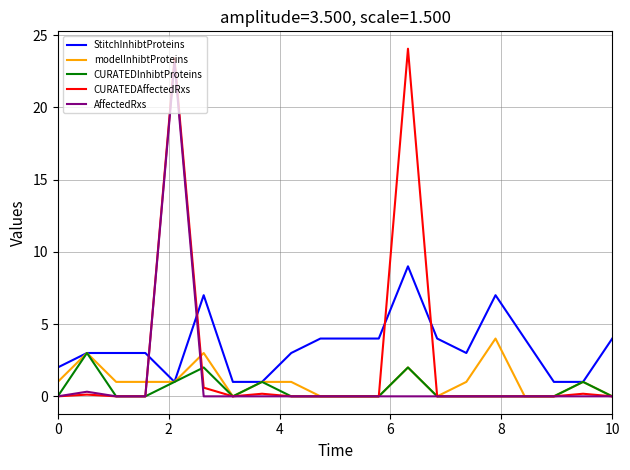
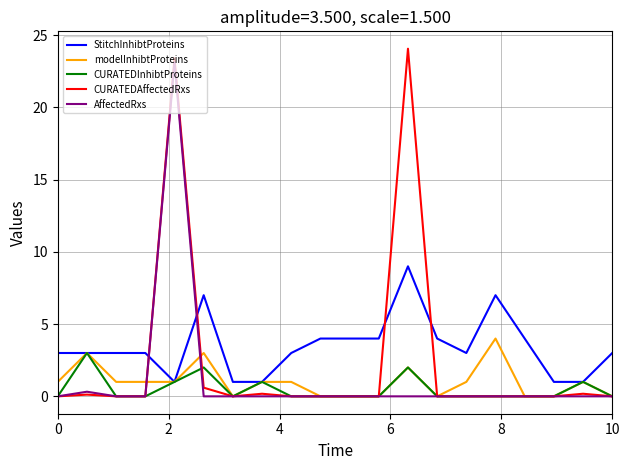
StitchInhibtProteins, 0: 2 -> 3
StitchInhibtProteins, 10: 4 -> 3
